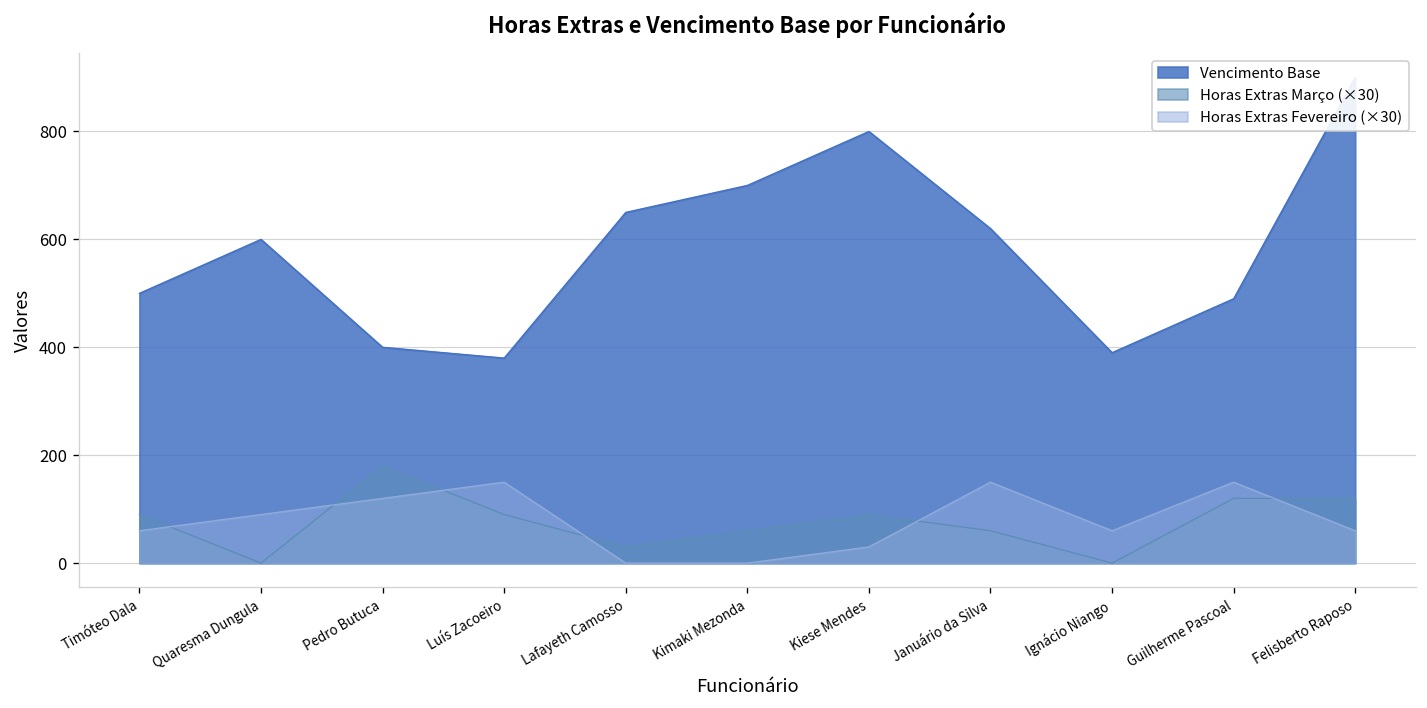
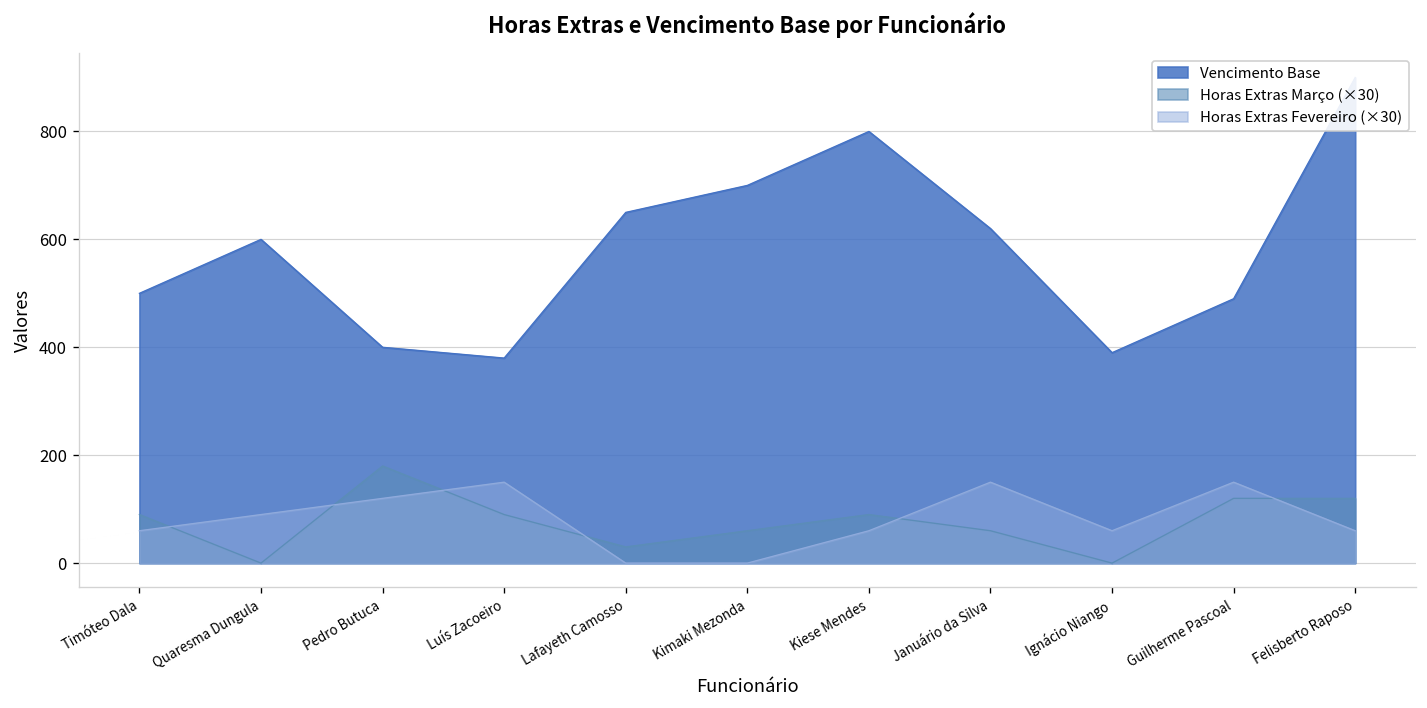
Horas Extras Fevereiro (×30), Kiese Mendes: 30 -> 60
